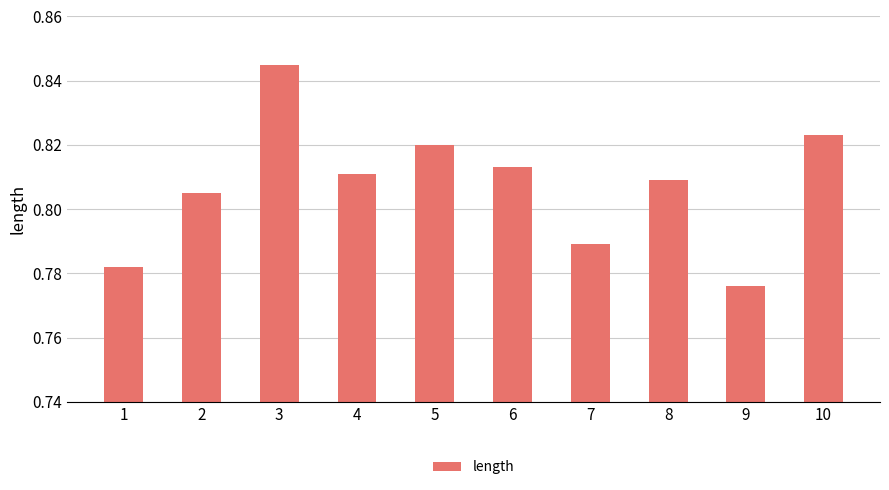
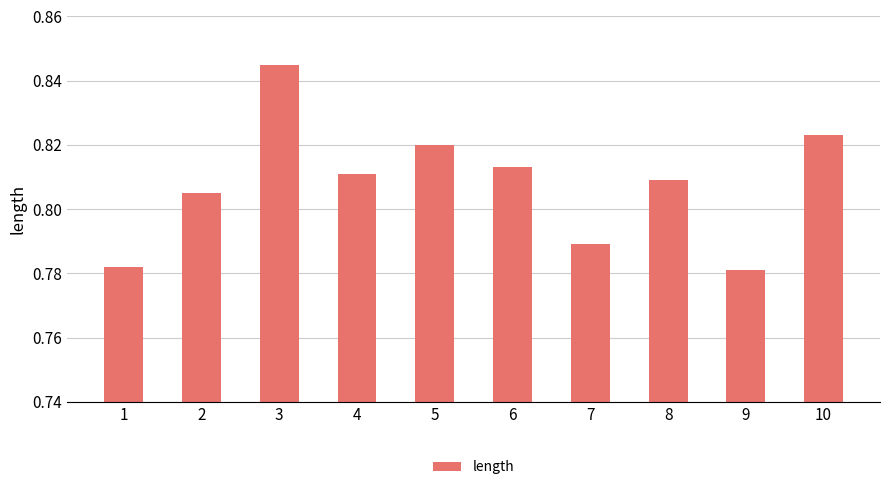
9: 0.776 -> 0.781
